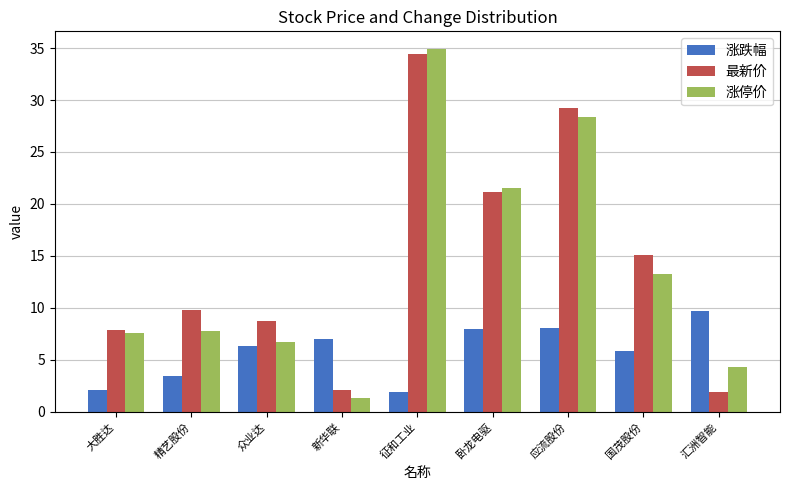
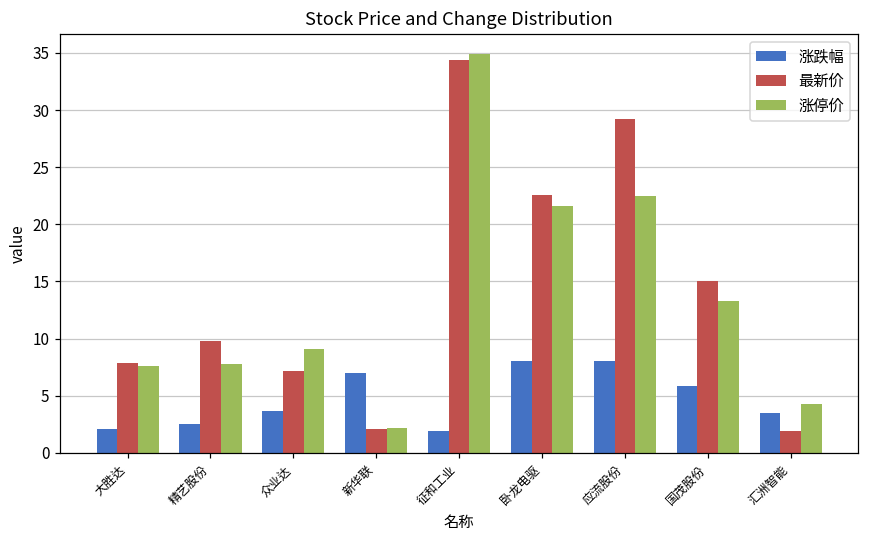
涨跌幅, 精艺股份: 3.5 -> 2.6
涨跌幅, 众业达: 6.3 -> 3.7
最新价, 众业达: 8.8 -> 7.2
涨停价, 众业达: 6.7 -> 9.1
涨停价, 新华联: 1.3 -> 2.2
最新价, 卧龙电驱: 21.2 -> 22.6
涨停价, 应流股份: 28.4 -> 22.4
涨跌幅, 汇洲智能: 9.7 -> 3.5
